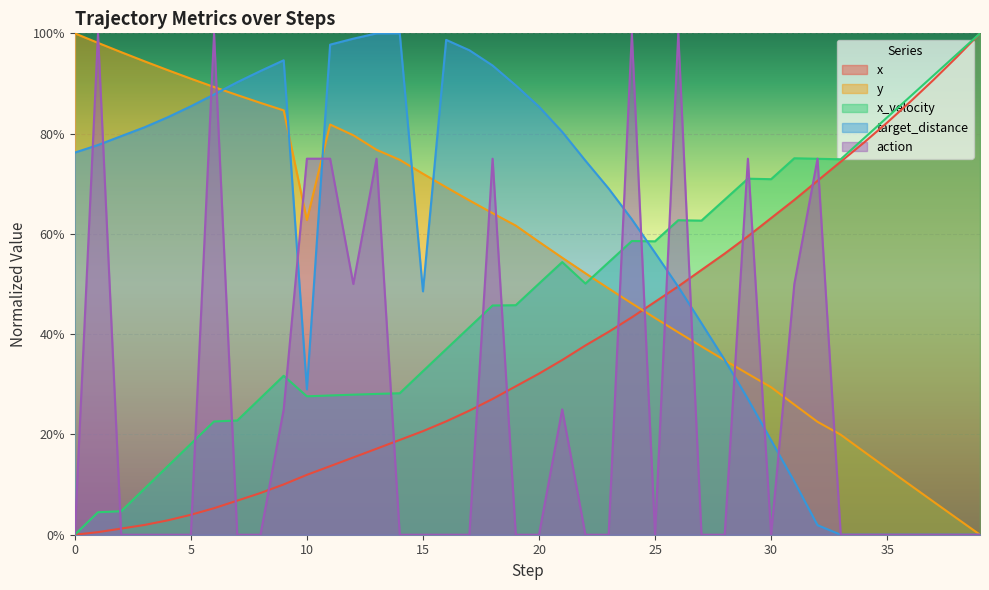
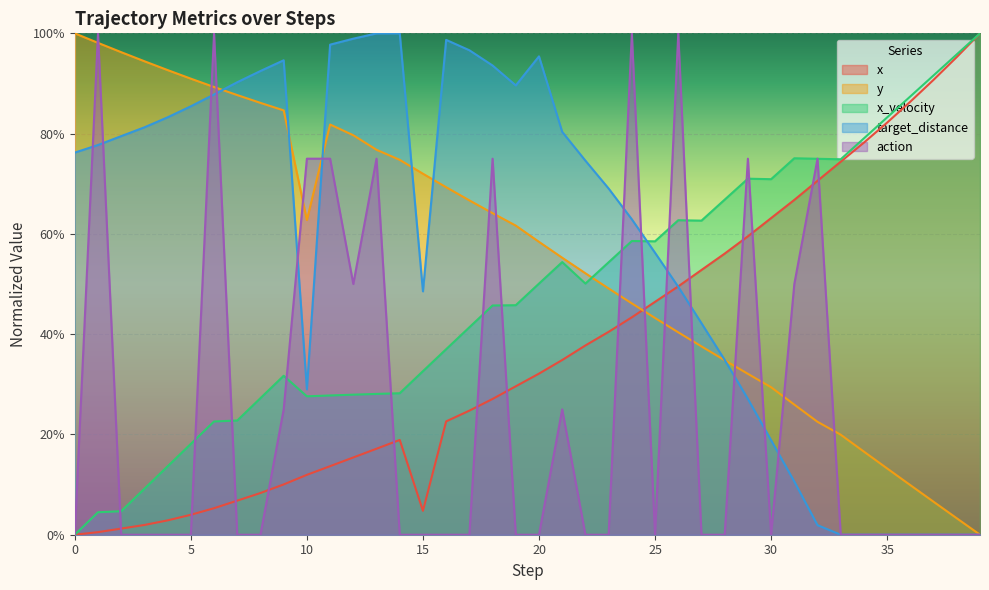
x, 15: 21% -> 5%
target_distance, 20: 85% -> 95%
